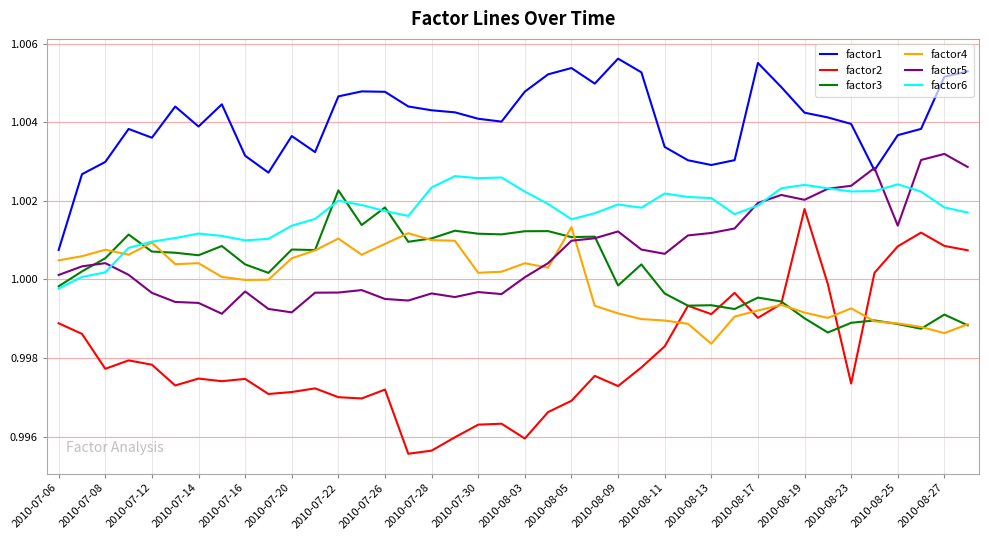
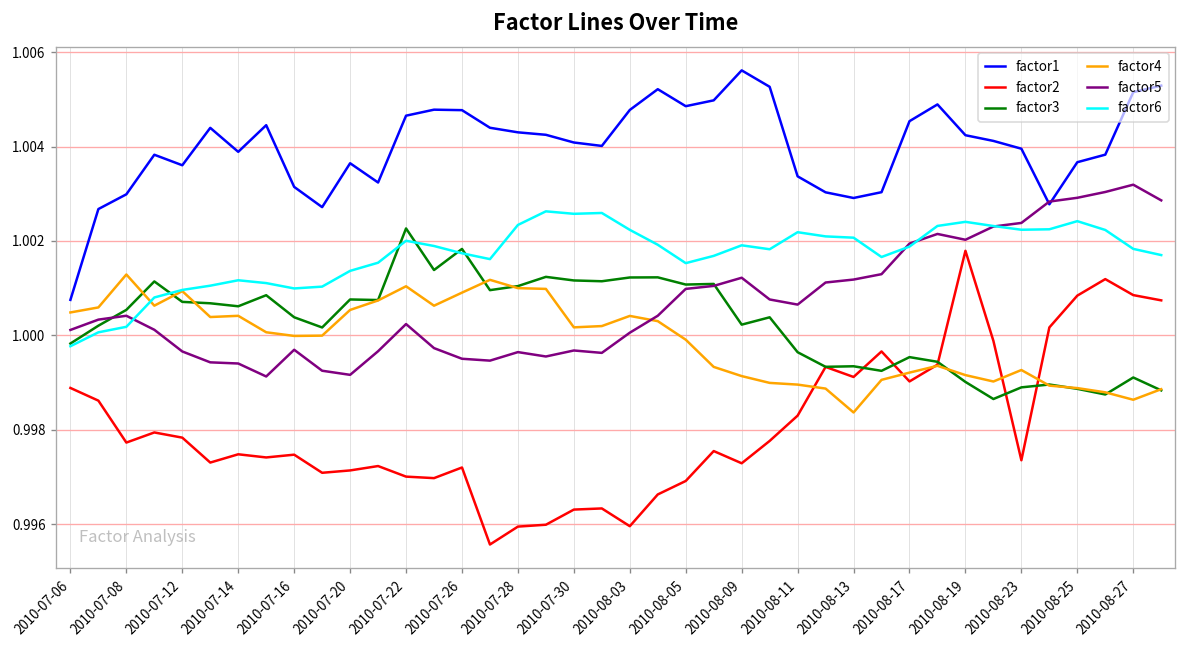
factor4, 2010-07-08: 1.0008 -> 1.0013
factor5, 2010-07-22: 0.9997 -> 1.0002
factor2, 2010-07-28: 0.9956 -> 0.9959
factor1, 2010-08-05: 1.0054 -> 1.0049
factor4, 2010-08-05: 1.0013 -> 0.9999
factor3, 2010-08-09: 0.9998 -> 1.0002
factor1, 2010-08-17: 1.0055 -> 1.0045
factor5, 2010-08-25: 1.0014 -> 1.0029
